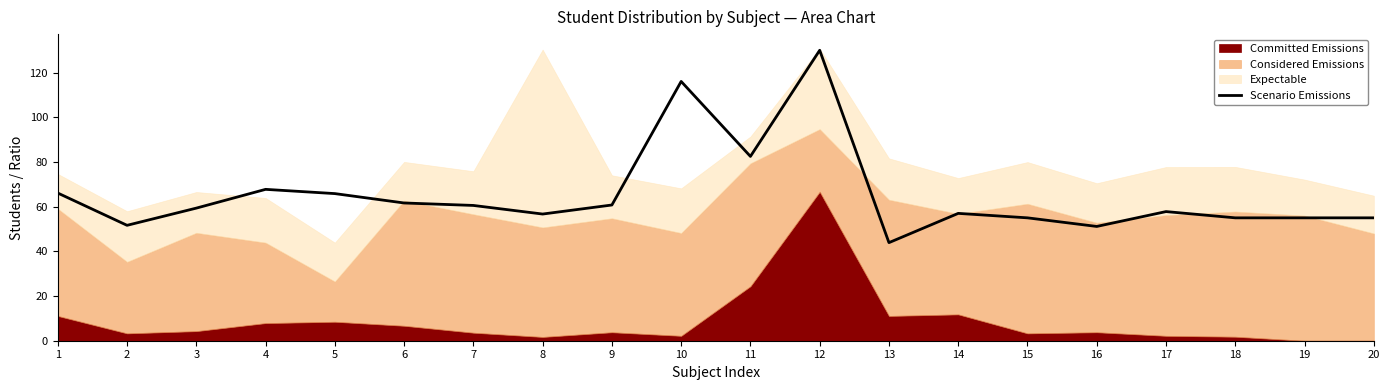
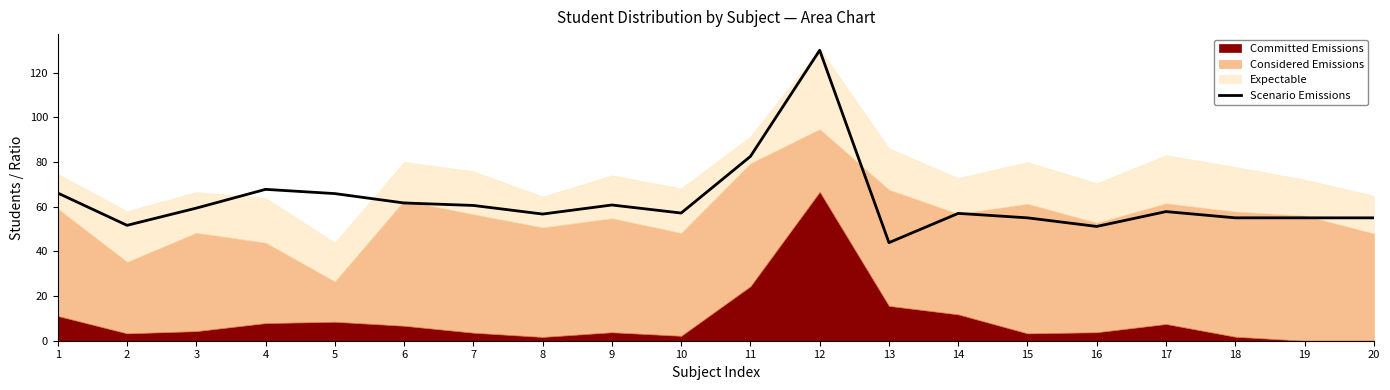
Expectable, 8: 80 -> 14
Scenario Emissions, 10: 116 -> 57
Committed Emissions, 13: 11 -> 16
Committed Emissions, 17: 2 -> 8
